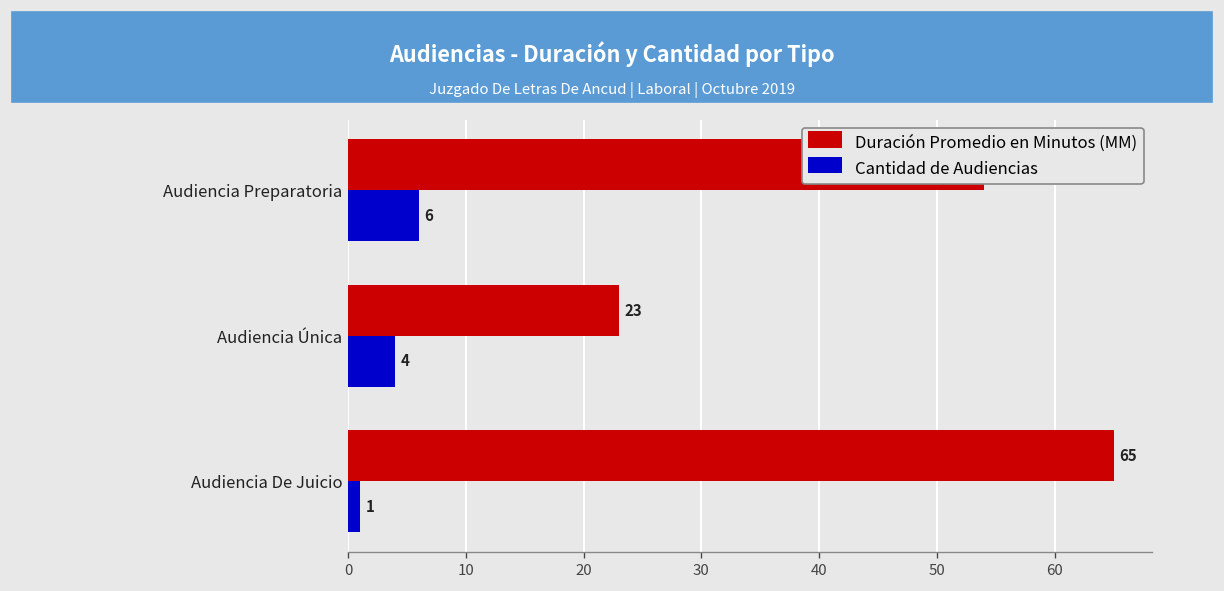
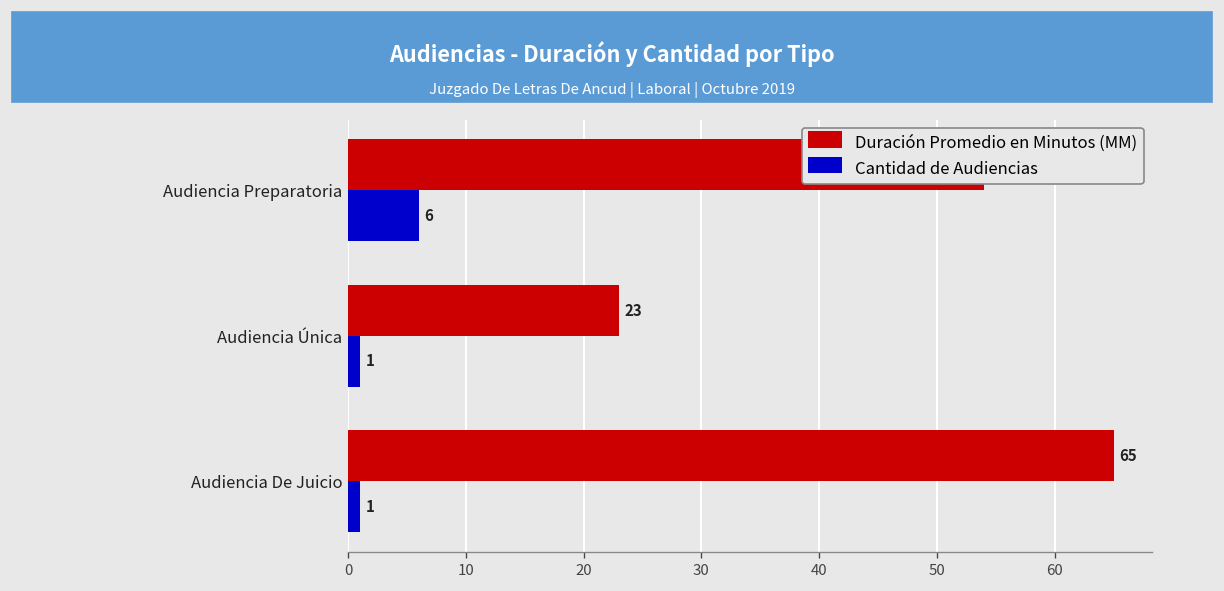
Cantidad de Audiencias, Audiencia Única: 4 -> 1
